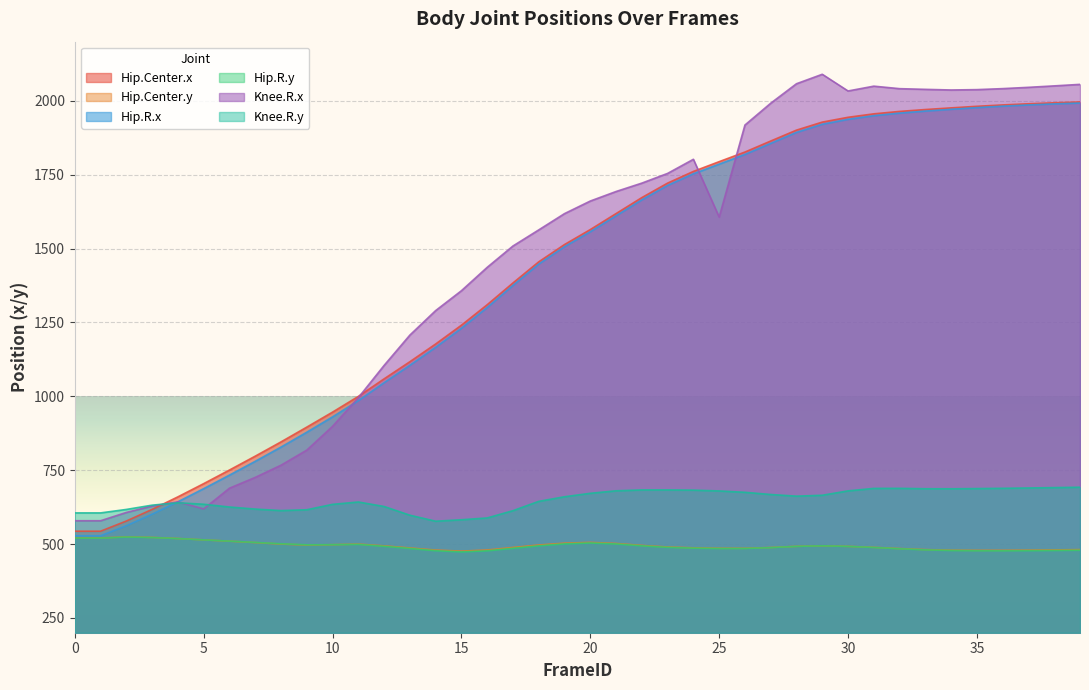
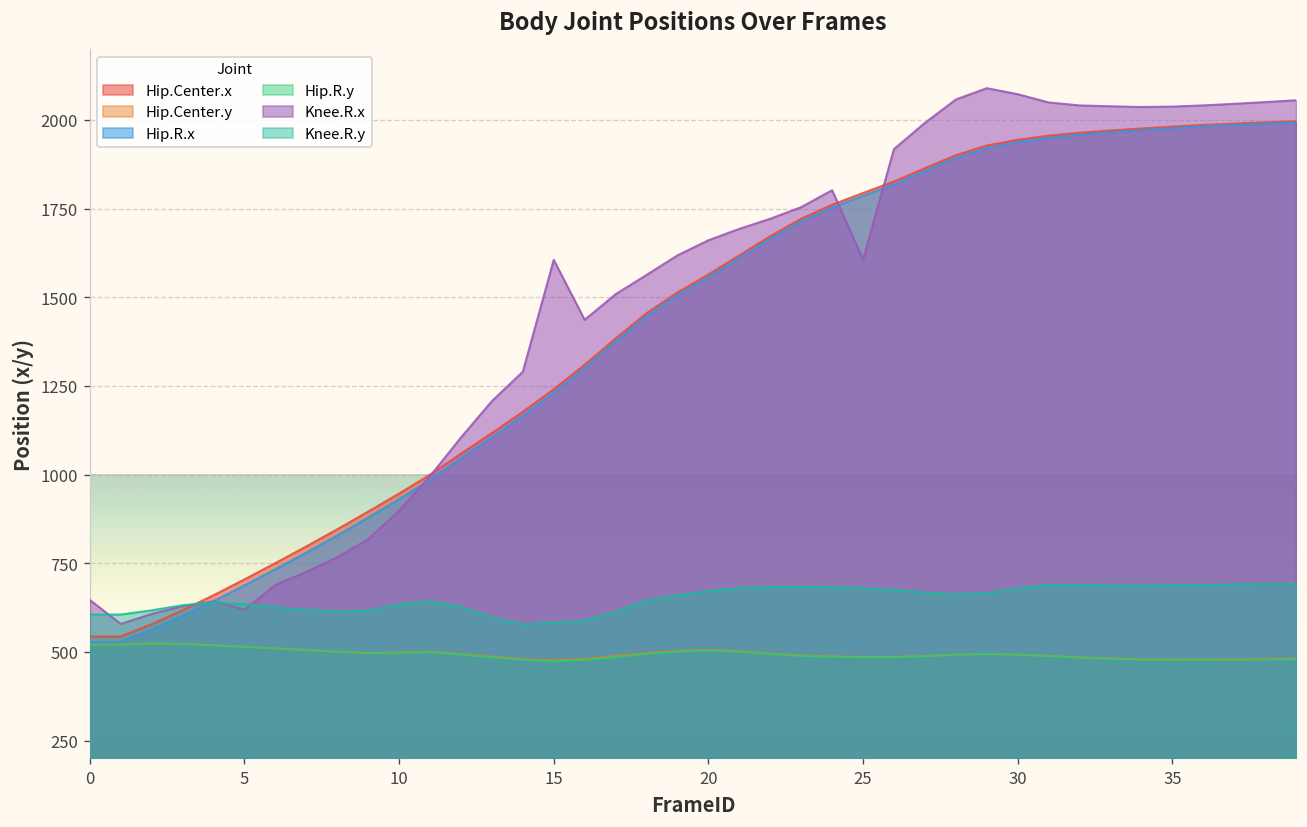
Knee.R.x, 0: 580 -> 650
Knee.R.x, 15: 1360 -> 1610
Knee.R.x, 30: 2030 -> 2070
